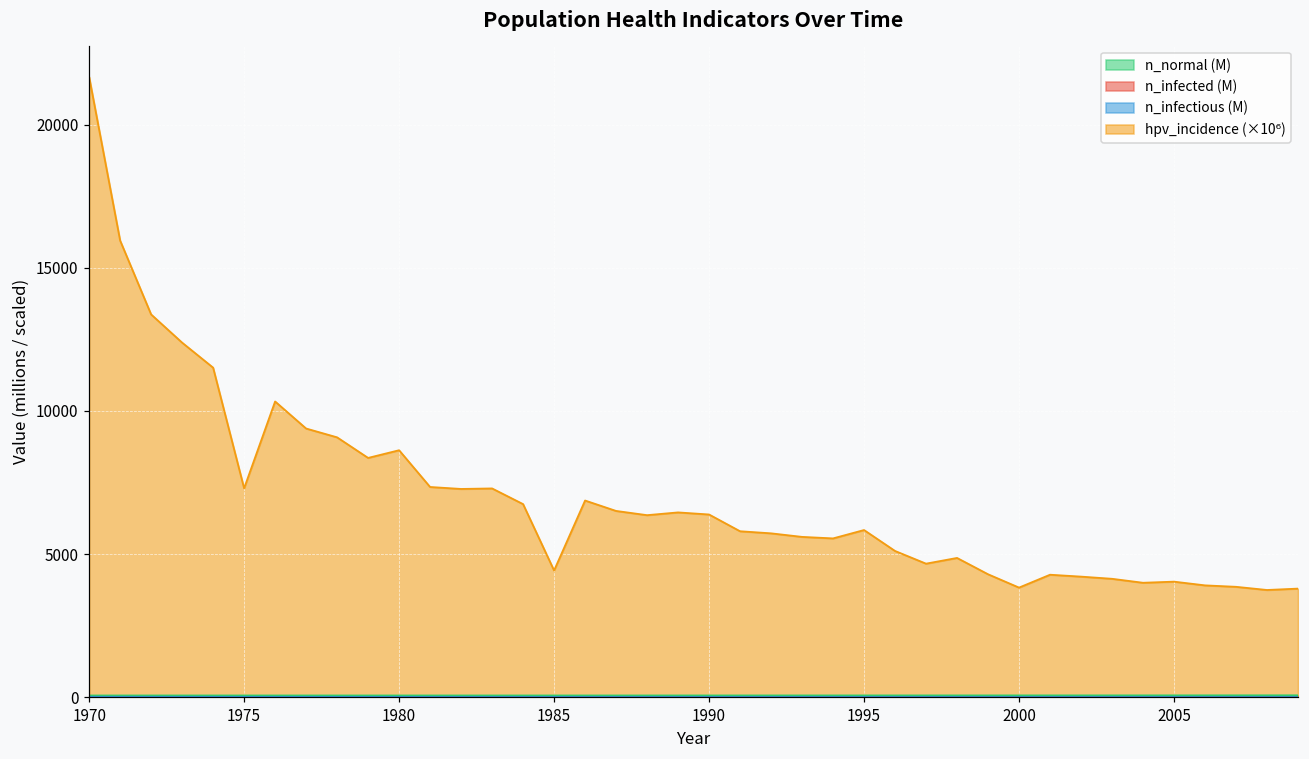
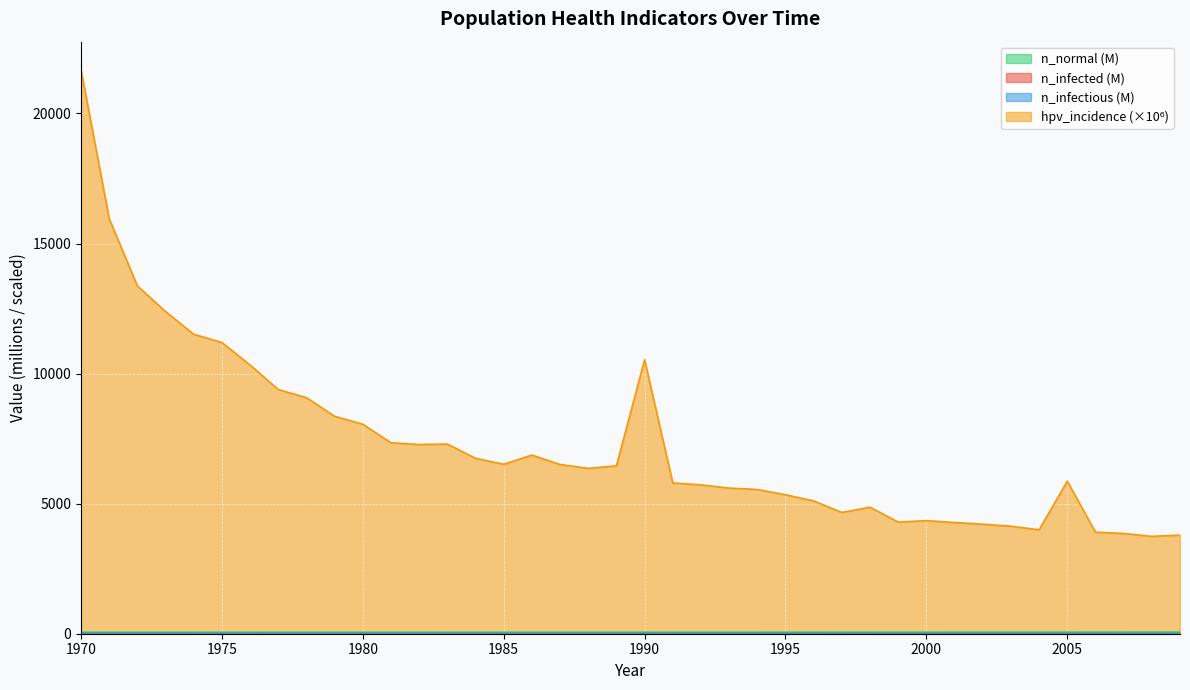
hpv_incidence (×10⁶), 1975: 7300 -> 11200
hpv_incidence (×10⁶), 1980: 8600 -> 8100
hpv_incidence (×10⁶), 1985: 4400 -> 6500
hpv_incidence (×10⁶), 1990: 6400 -> 10500
hpv_incidence (×10⁶), 1995: 5800 -> 5300
hpv_incidence (×10⁶), 2000: 3800 -> 4300
hpv_incidence (×10⁶), 2005: 4000 -> 5900
